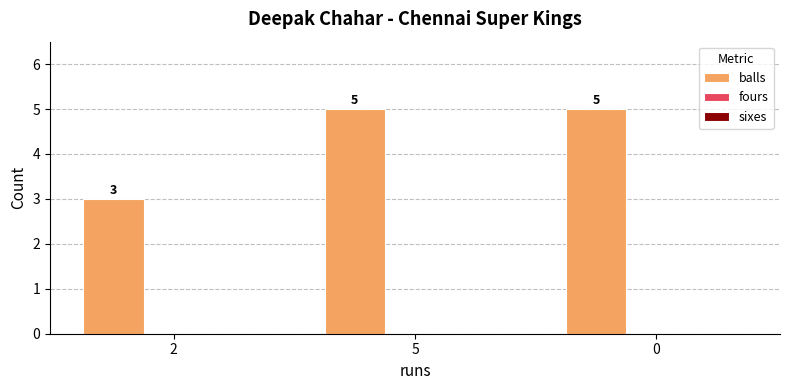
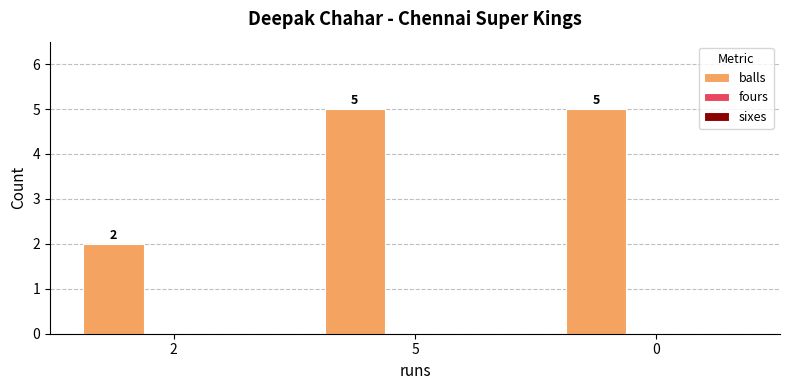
balls, 2: 3 -> 2
